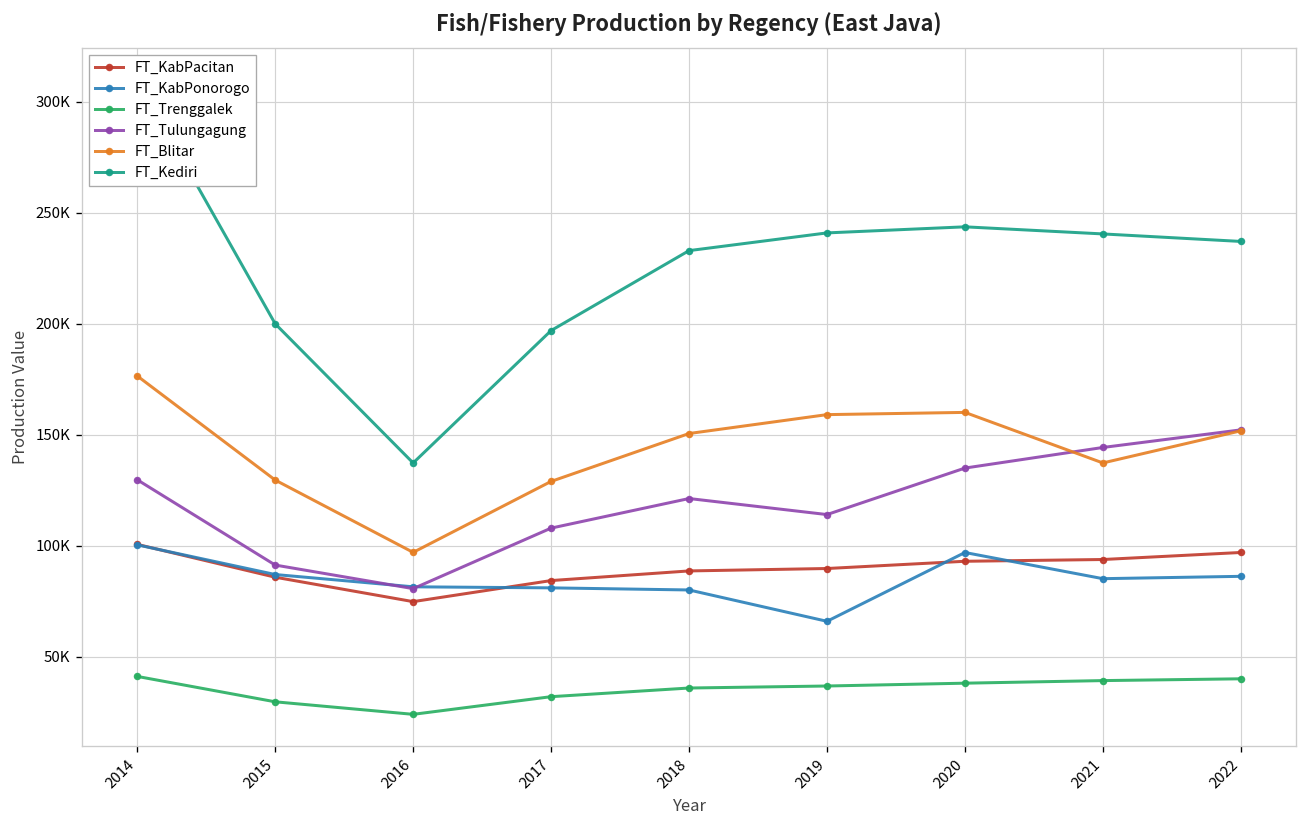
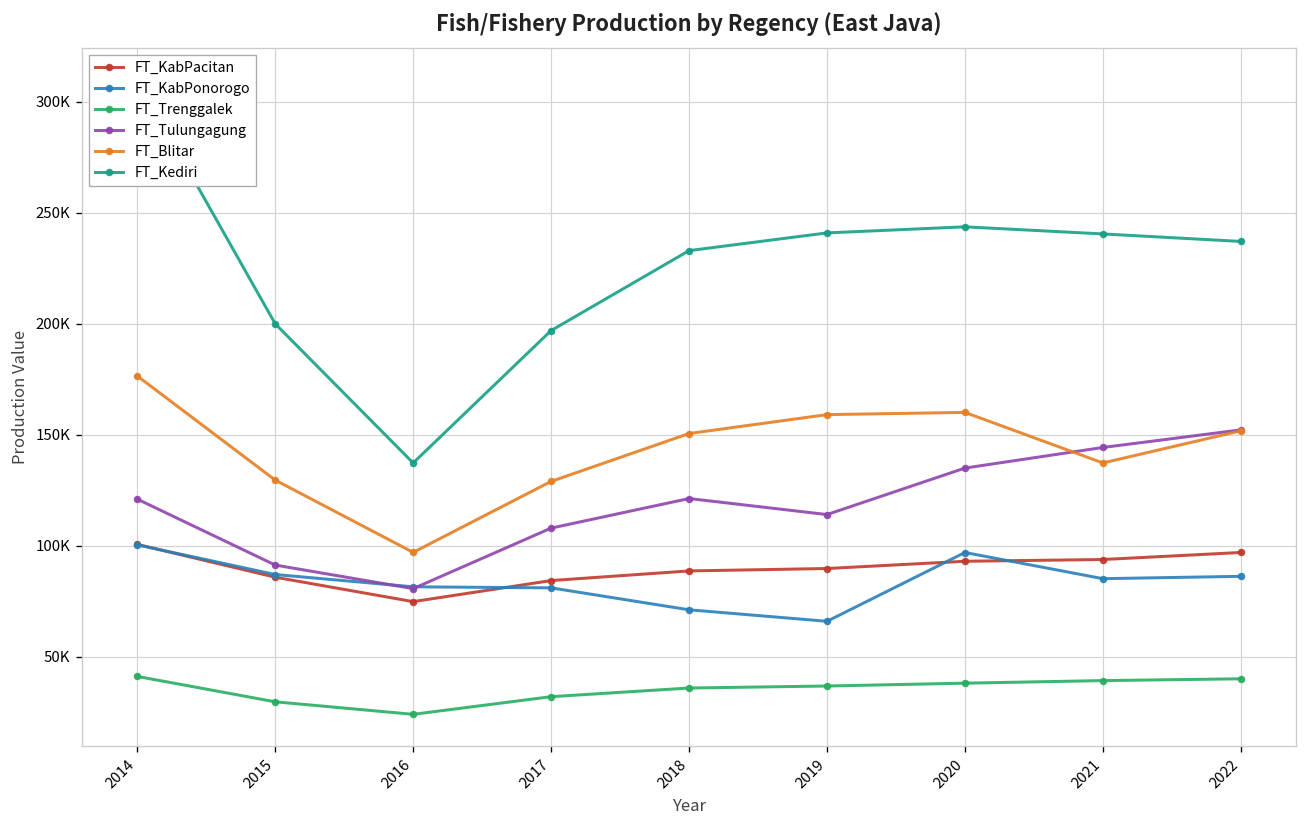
FT_Tulungagung, 2014: 130000 -> 121000
FT_KabPonorogo, 2018: 80000 -> 71000
